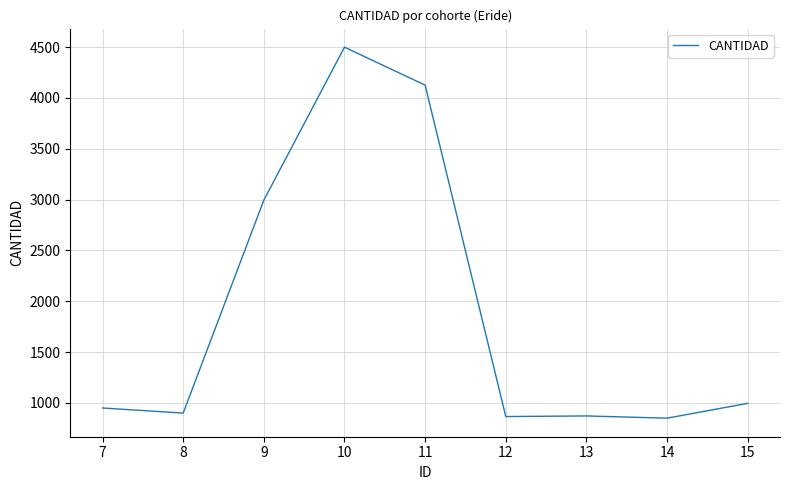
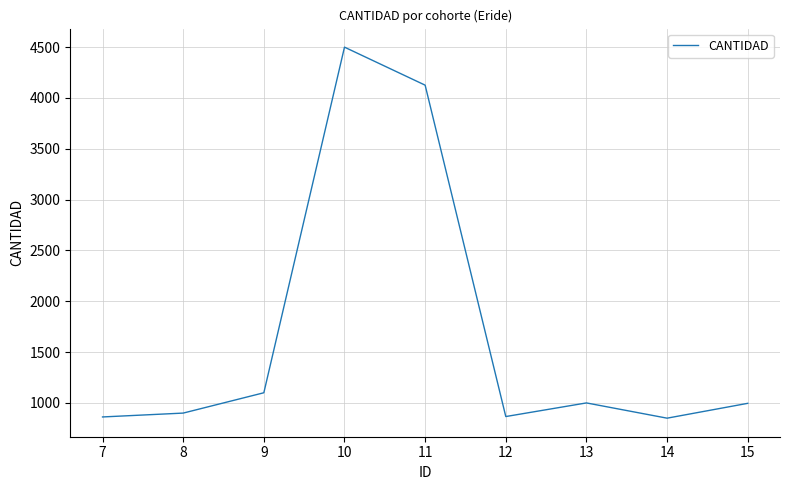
7: 950 -> 860
9: 3000 -> 1100
13: 870 -> 1000
